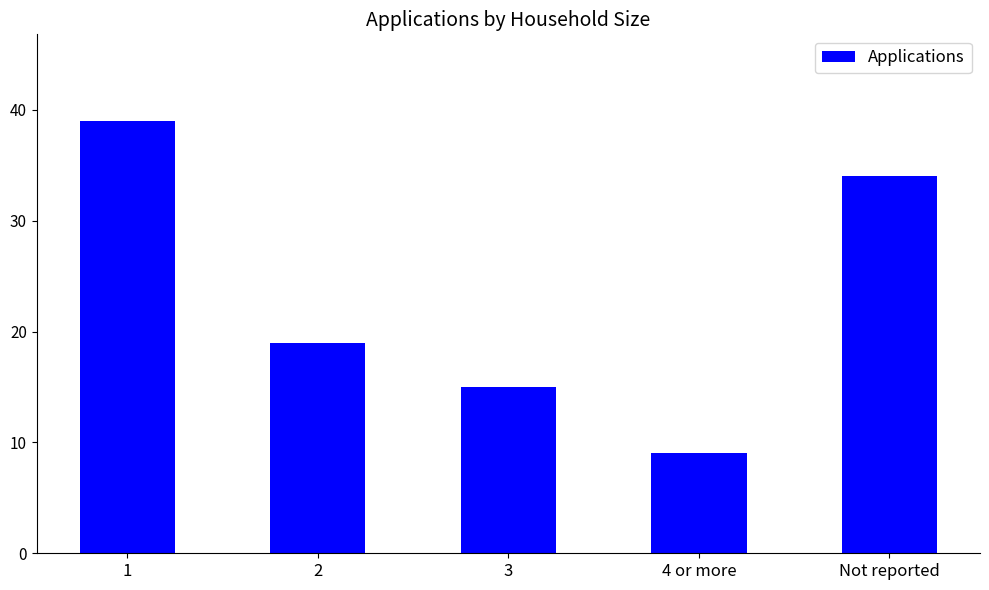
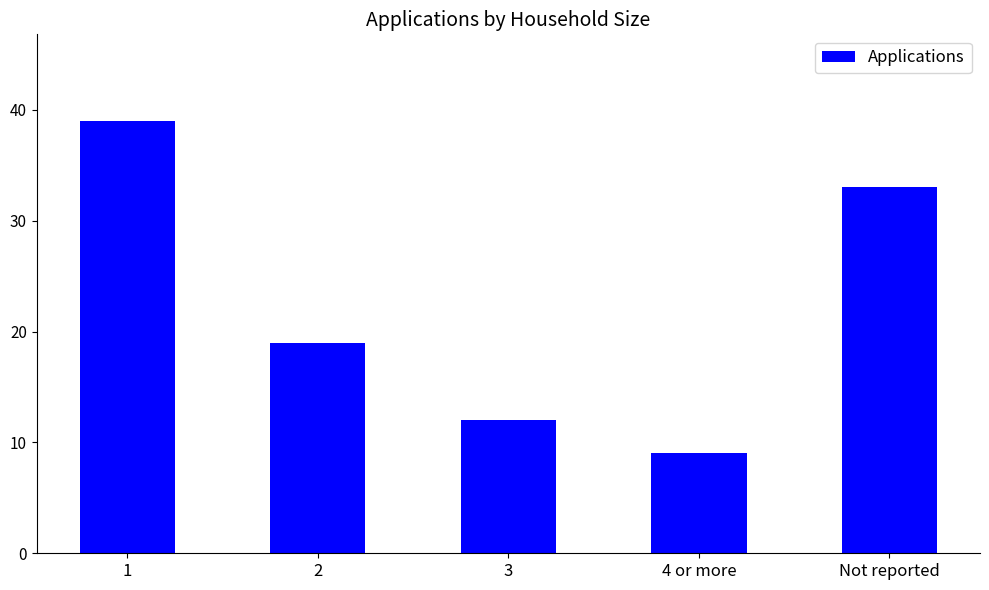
3: 15 -> 12
Not reported: 34 -> 33
